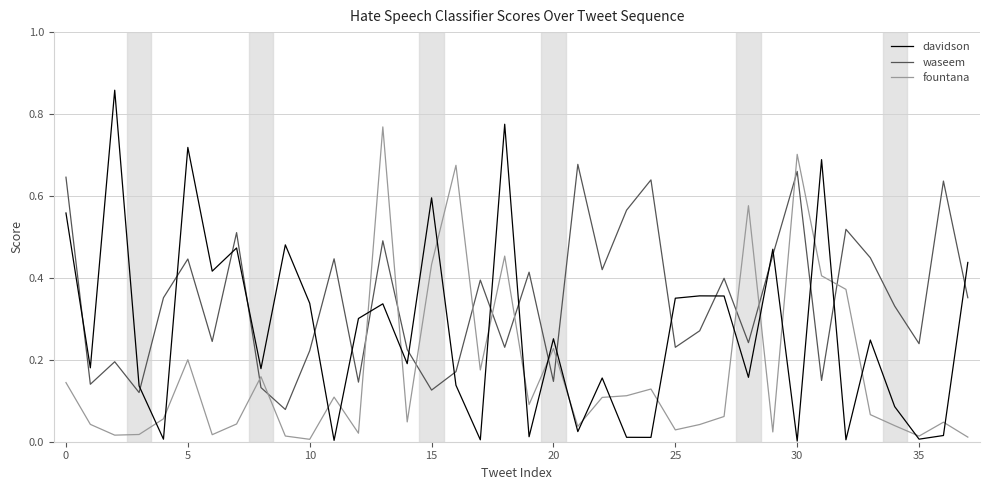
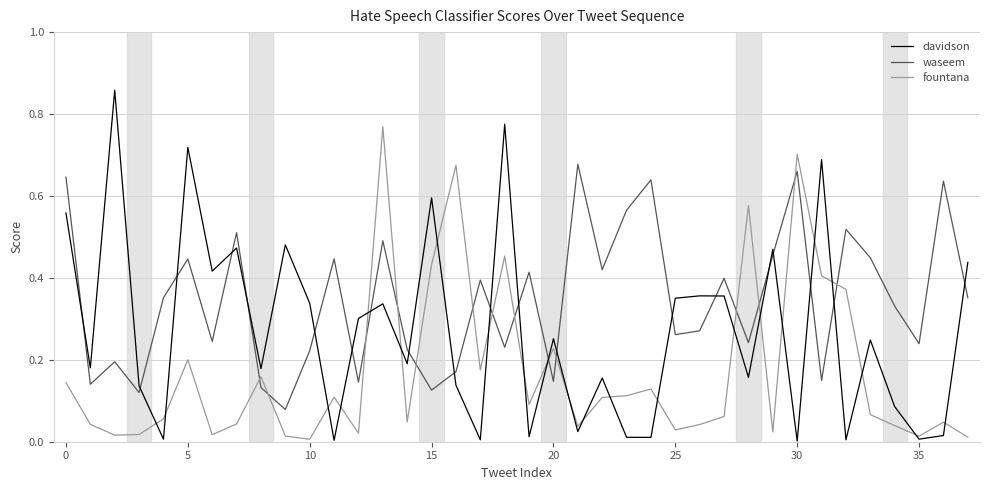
waseem, 25: 0.23 -> 0.26
